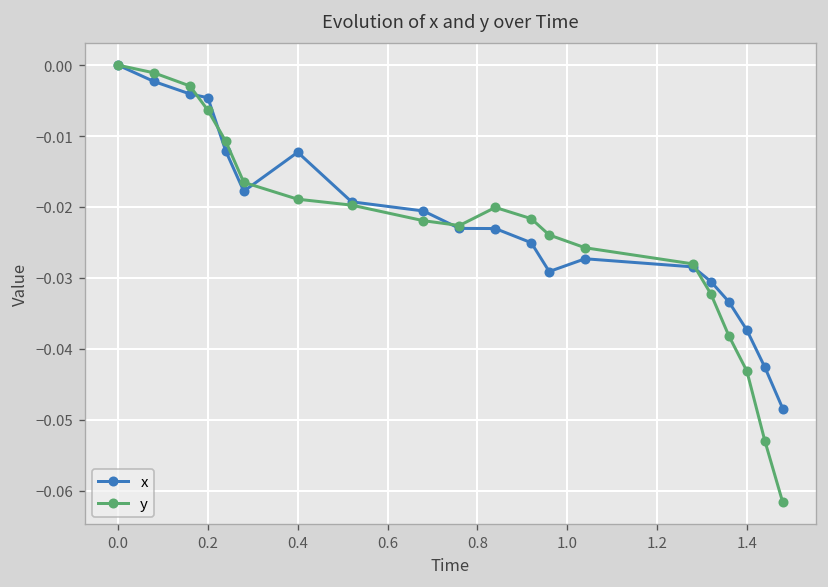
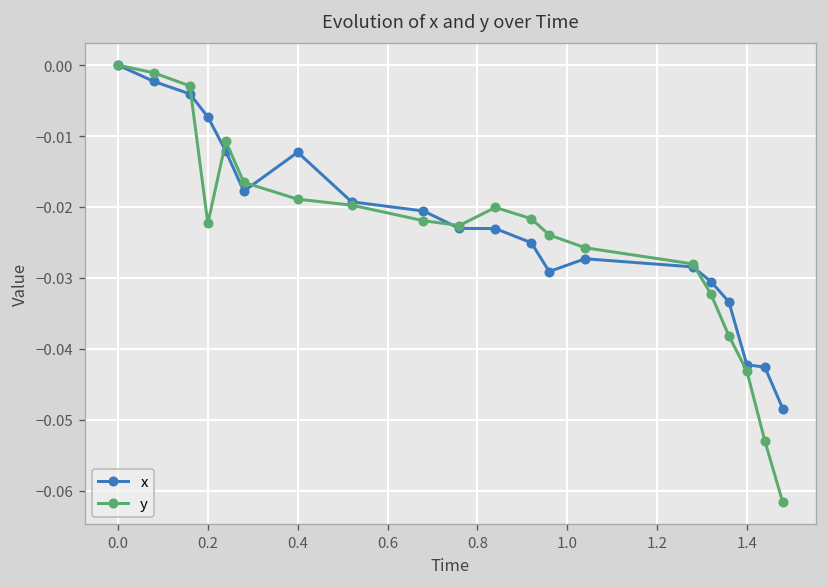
x, 0.2: -0.005 -> -0.007
y, 0.2: -0.006 -> -0.022
x, 1.4: -0.037 -> -0.042
